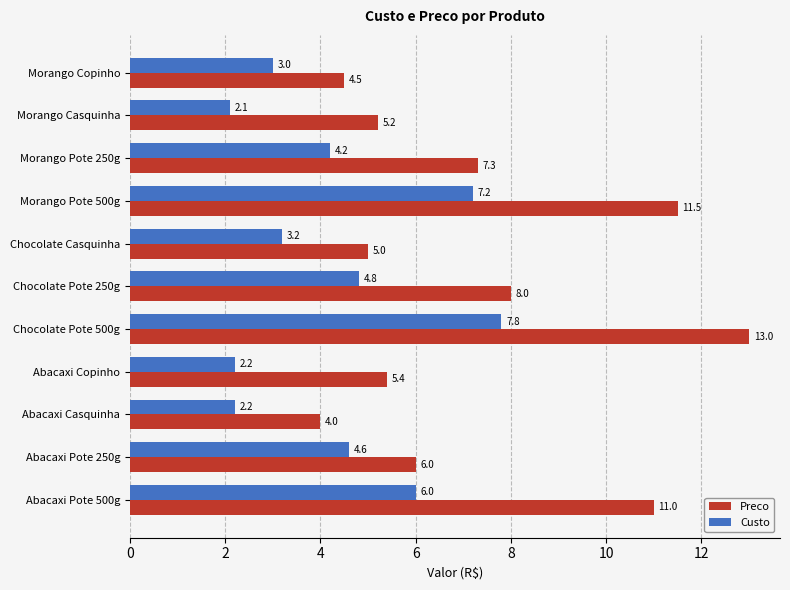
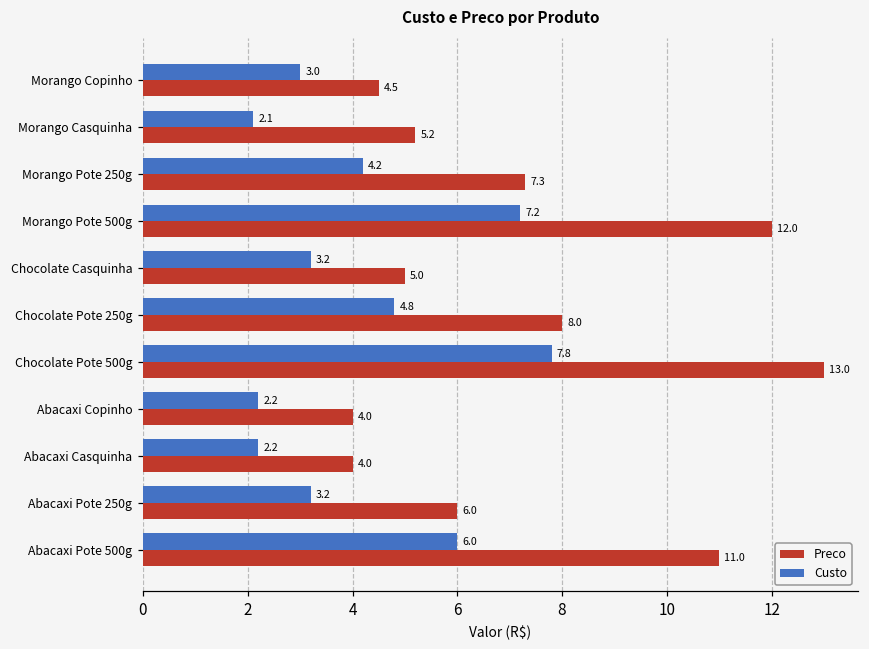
Preco, Morango Pote 500g: 11.5 -> 12.0
Preco, Abacaxi Copinho: 5.4 -> 4.0
Custo, Abacaxi Pote 250g: 4.6 -> 3.2
